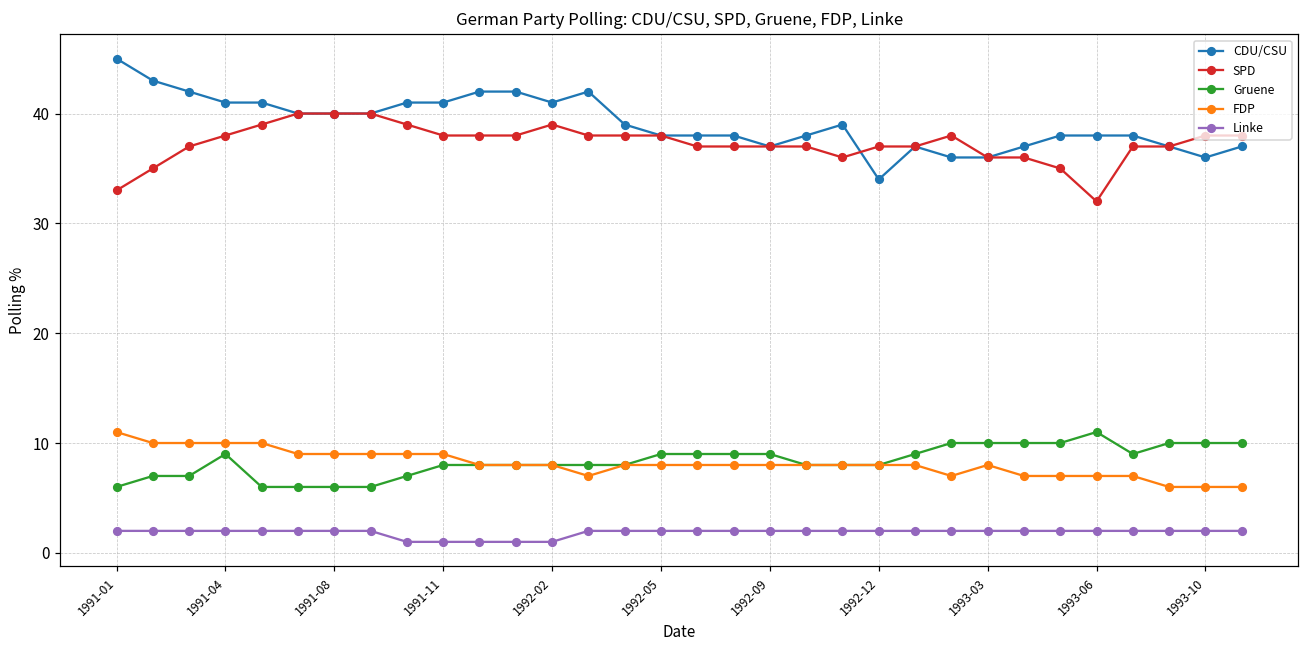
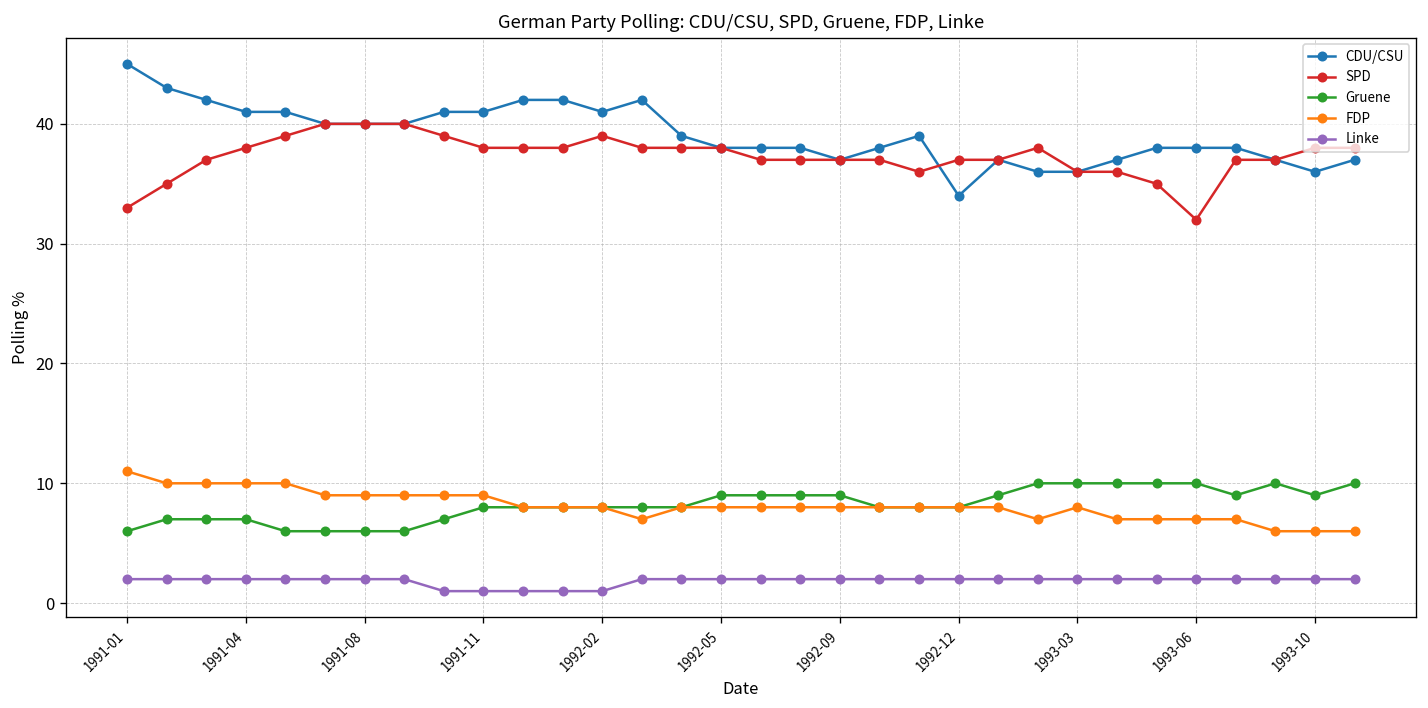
Gruene, 1991-04: 9 -> 7
Gruene, 1993-06: 11 -> 10
Gruene, 1993-10: 10 -> 9
